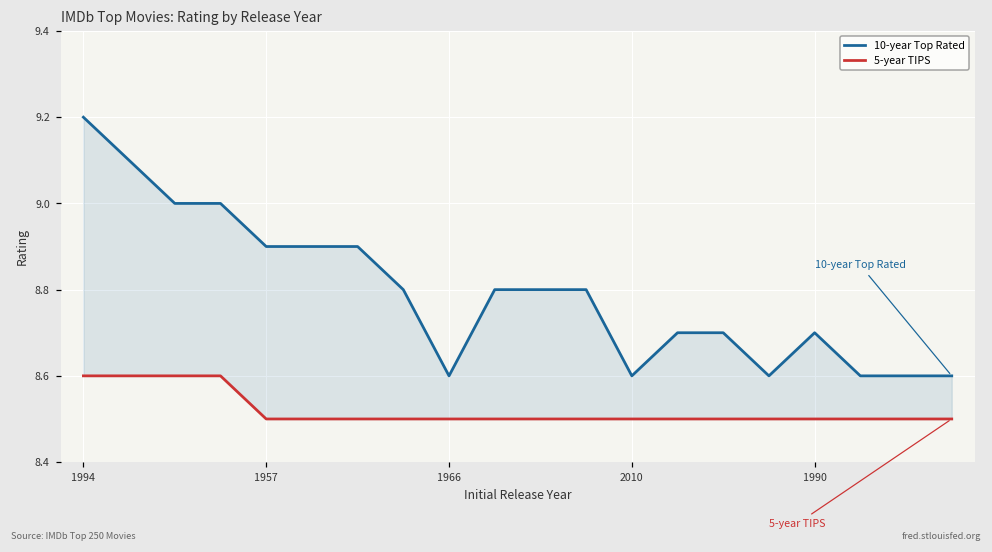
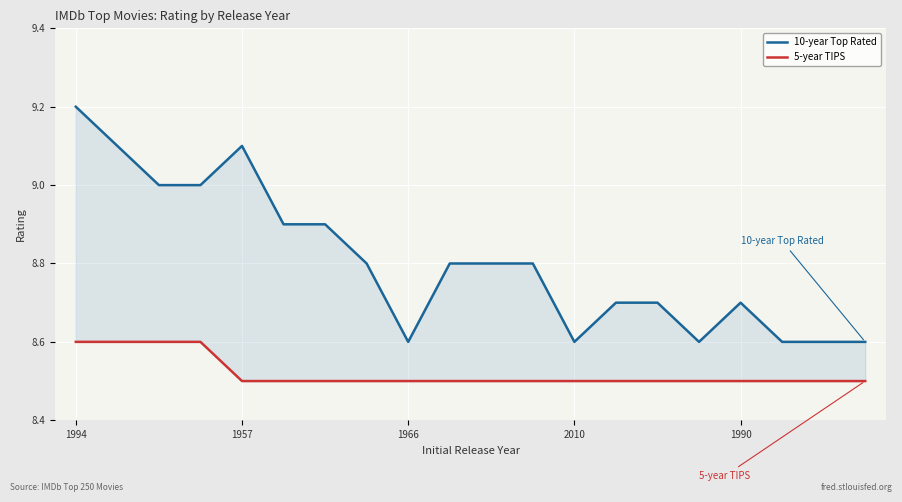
10-year Top Rated, 1957: 8.9 -> 9.1
